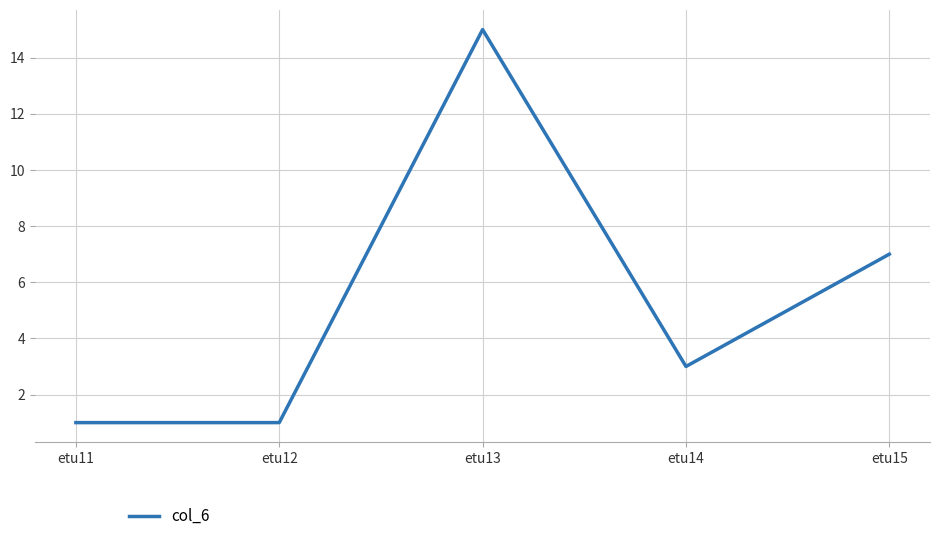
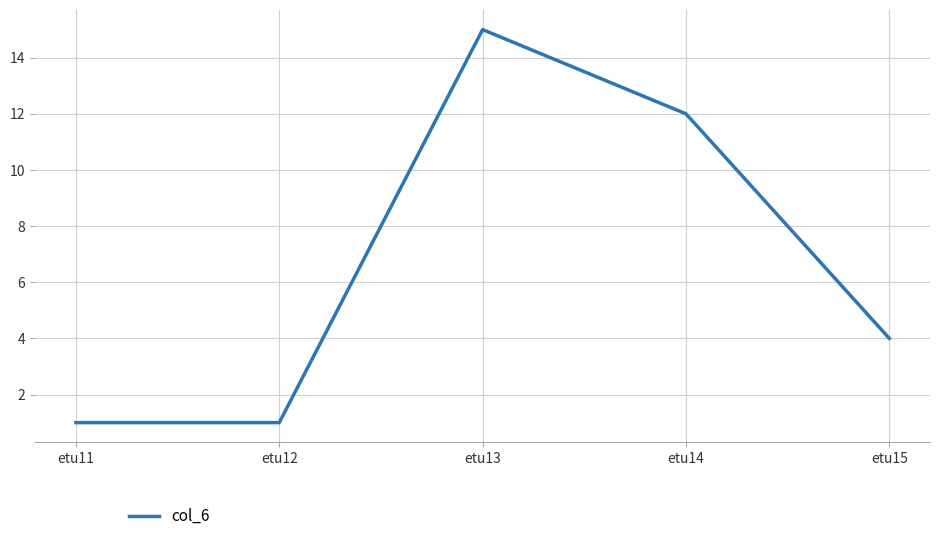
etu14: 3 -> 12
etu15: 7 -> 4
